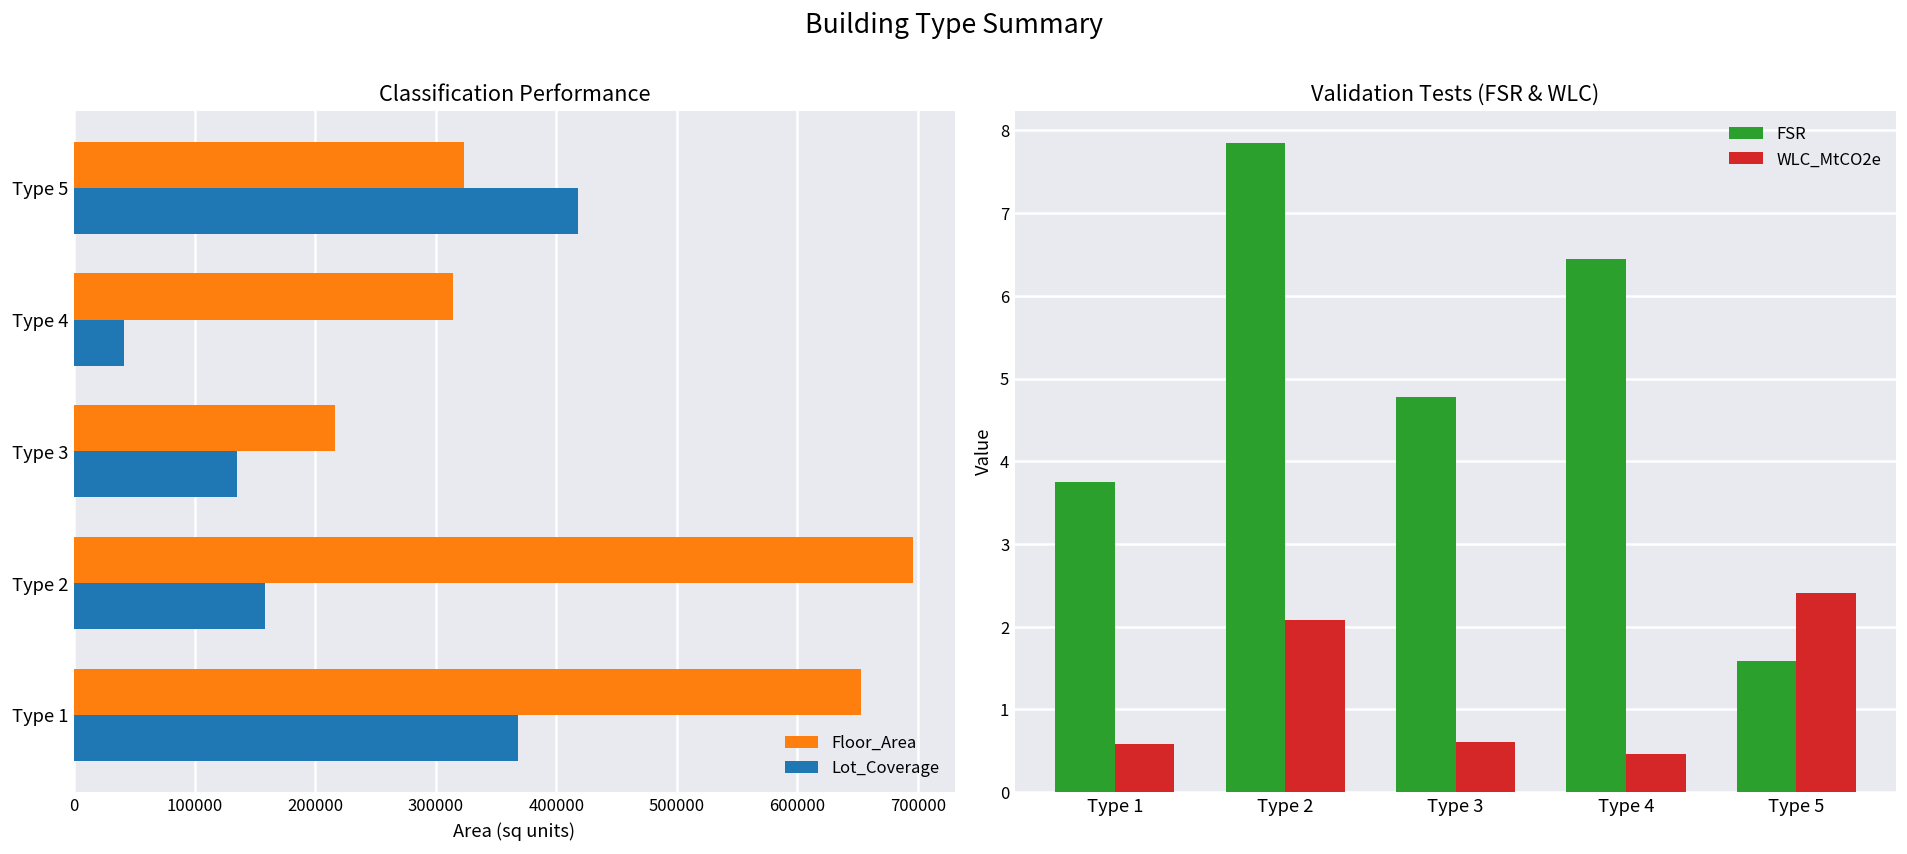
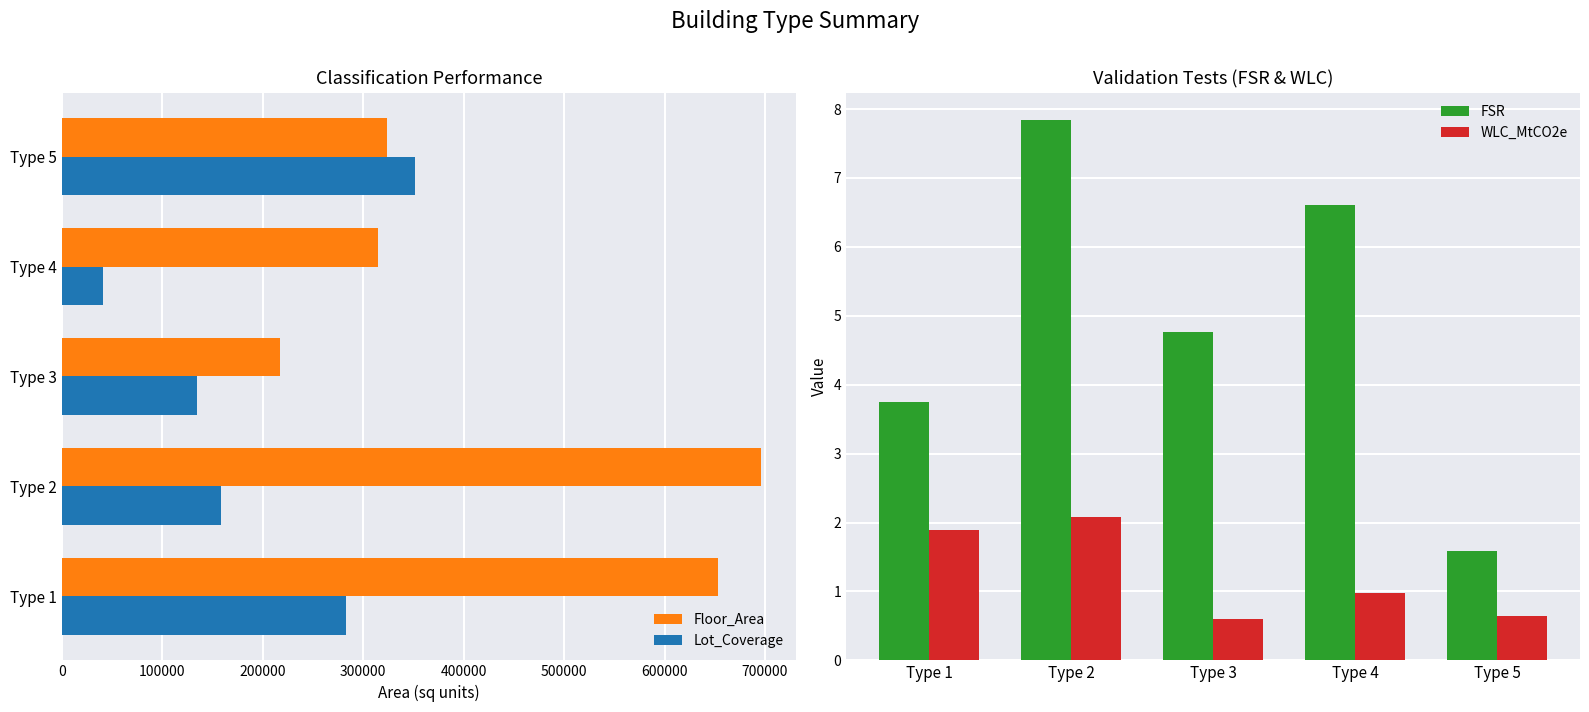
Classification Performance, Lot_Coverage, Type 5: 418000 -> 351000
Classification Performance, Lot_Coverage, Type 1: 368000 -> 283000
Validation Tests (FSR & WLC), WLC_MtCO2e, Type 1: 0.6 -> 1.9
Validation Tests (FSR & WLC), FSR, Type 4: 6.5 -> 6.6
Validation Tests (FSR & WLC), WLC_MtCO2e, Type 4: 0.5 -> 1.0
Validation Tests (FSR & WLC), WLC_MtCO2e, Type 5: 2.4 -> 0.6
